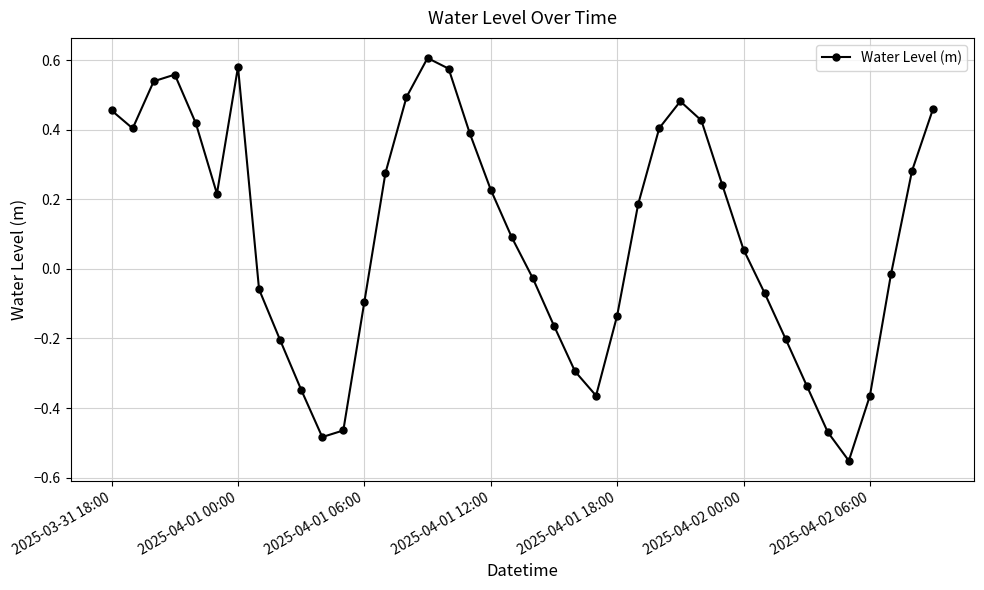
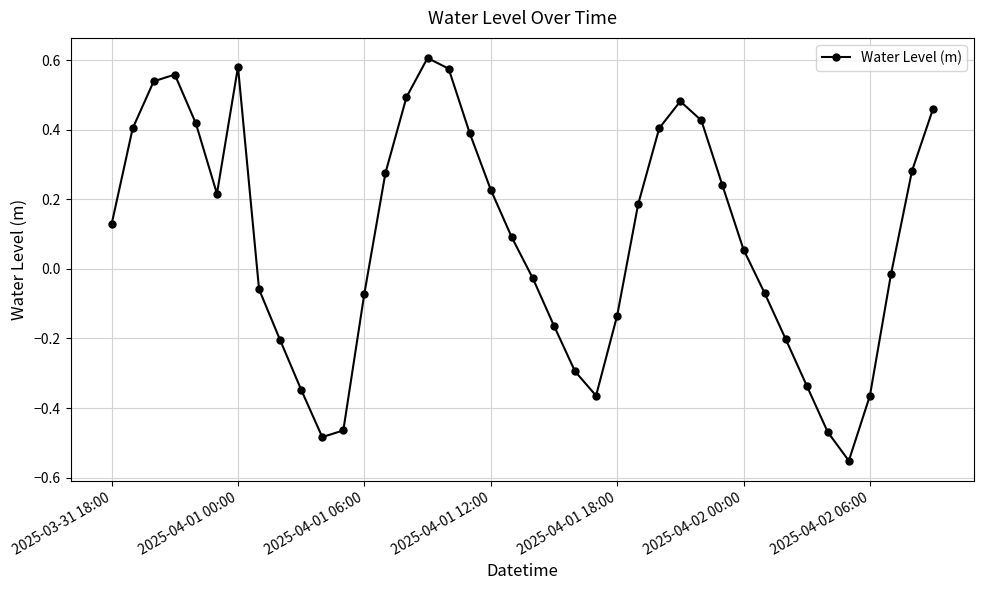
2025-03-31 18:00: 0.46 -> 0.13
2025-04-01 06:00: -0.09 -> -0.07
